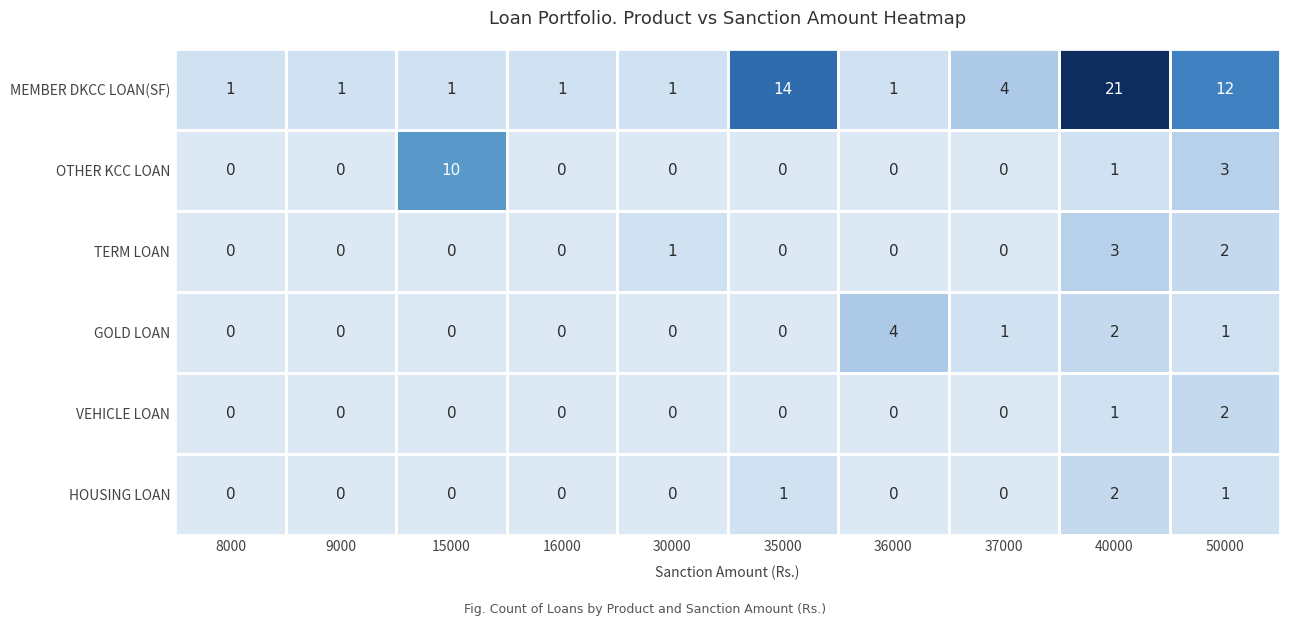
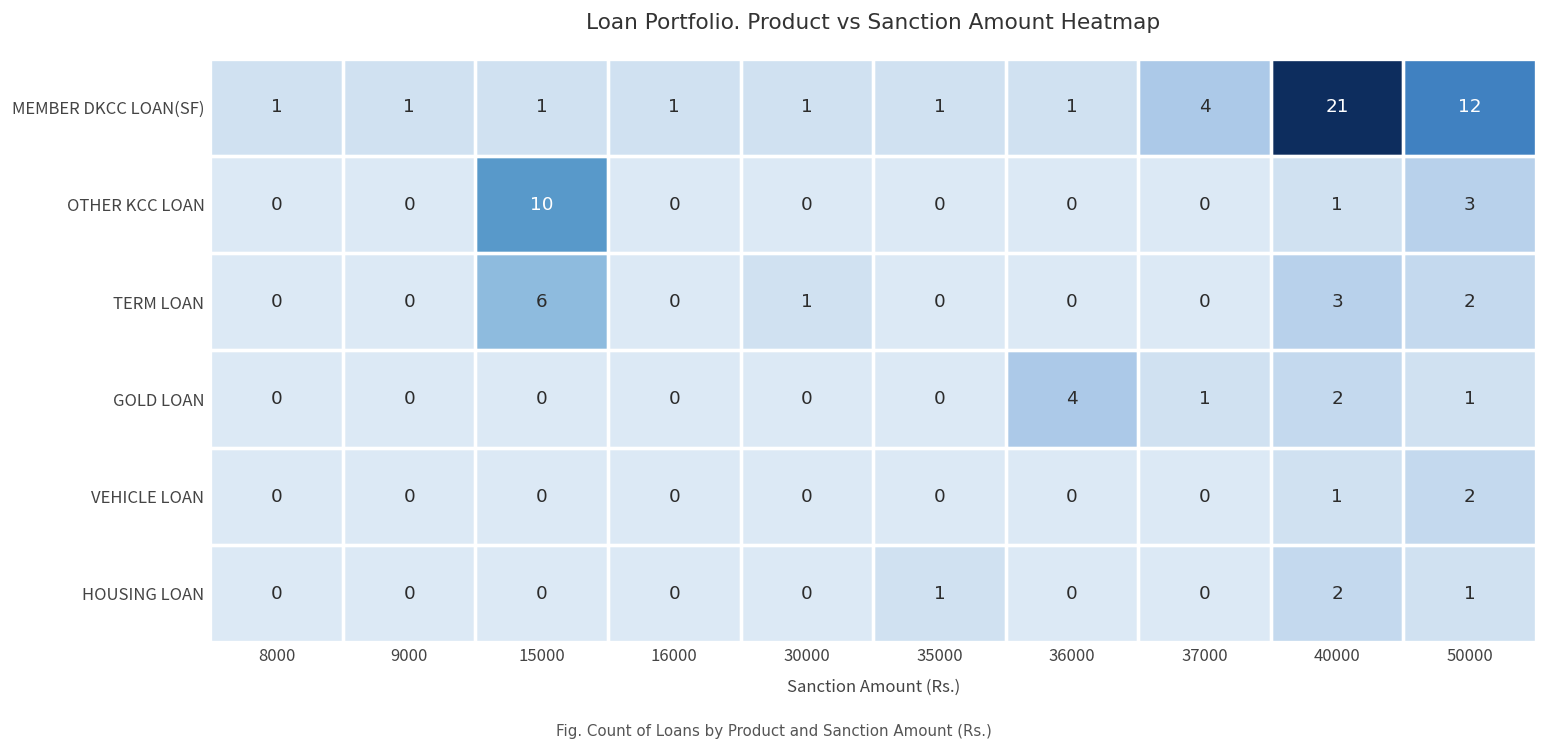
MEMBER DKCC LOAN(SF), 35000: 14 -> 1
TERM LOAN, 15000: 0 -> 6
